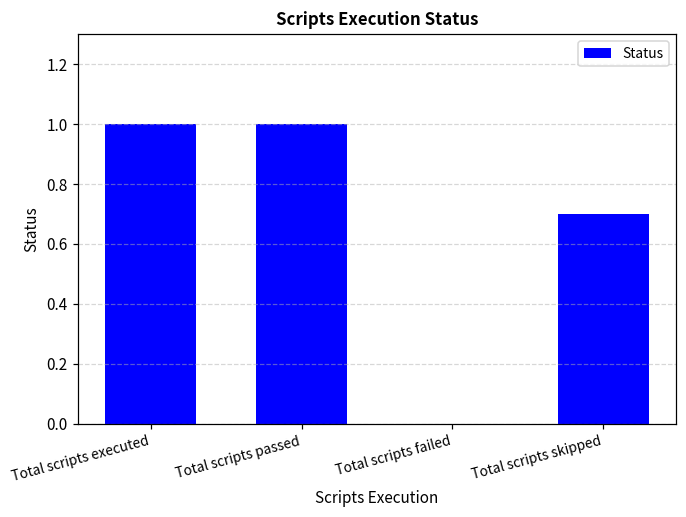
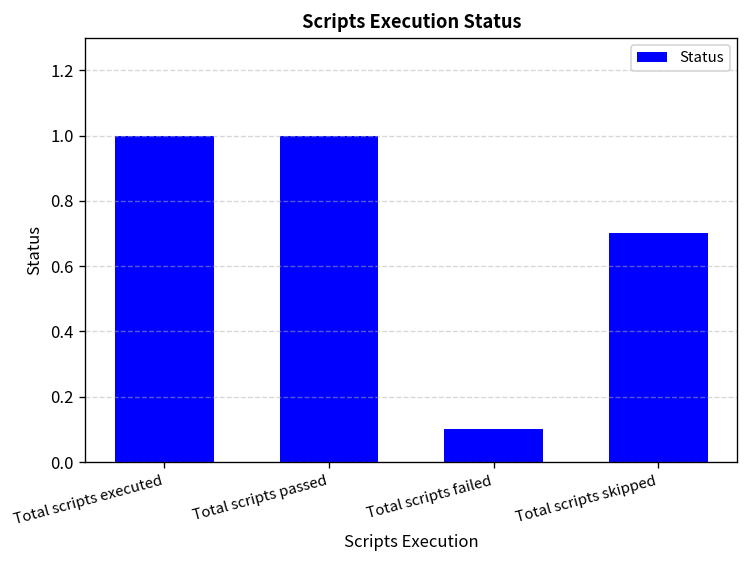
Total scripts failed: 0.0 -> 0.1
